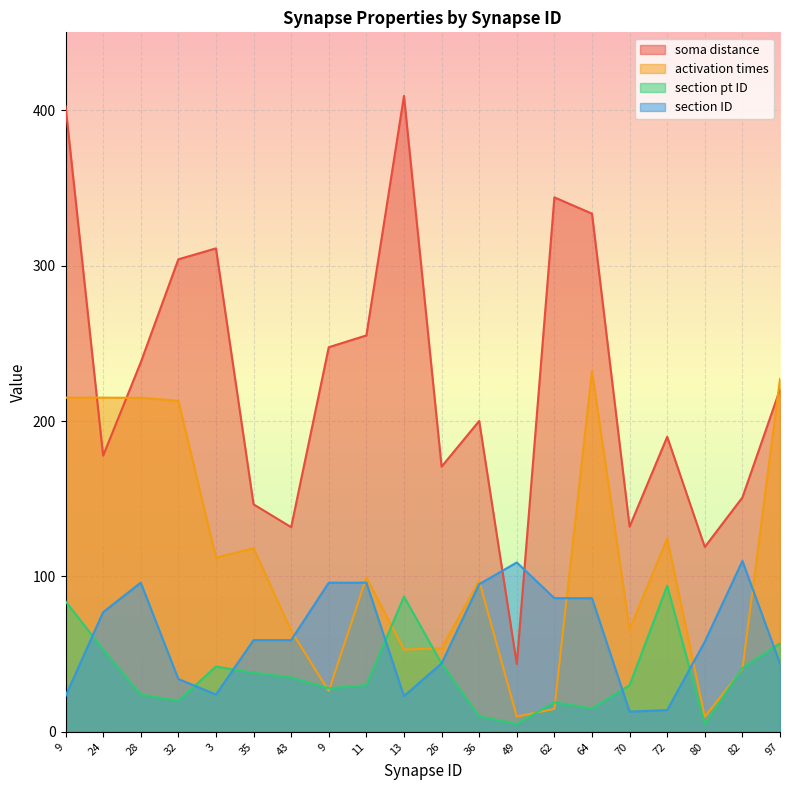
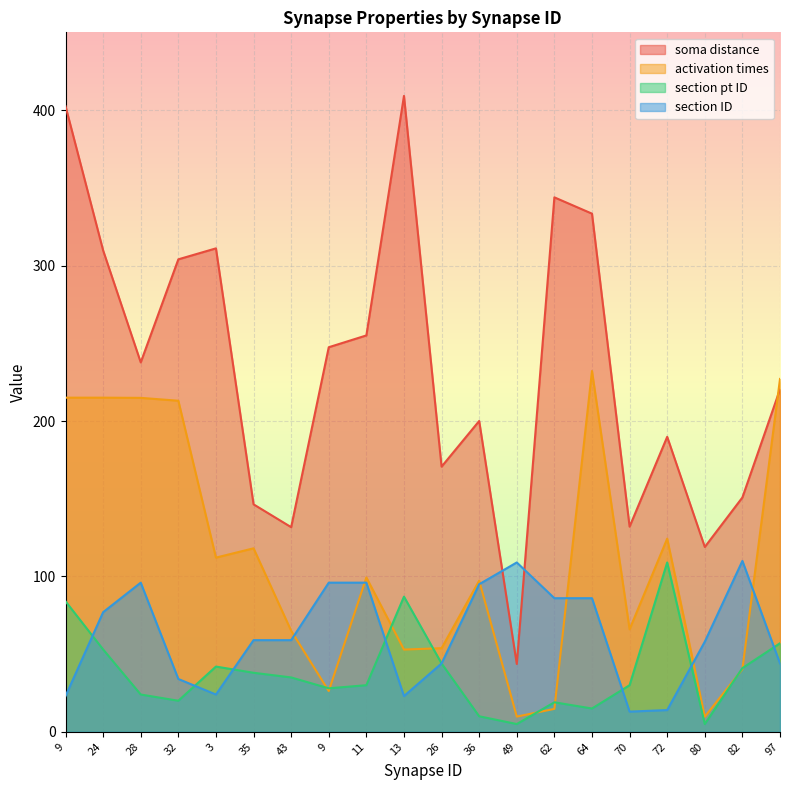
soma distance, 24: 178 -> 310
section pt ID, 72: 94 -> 109
